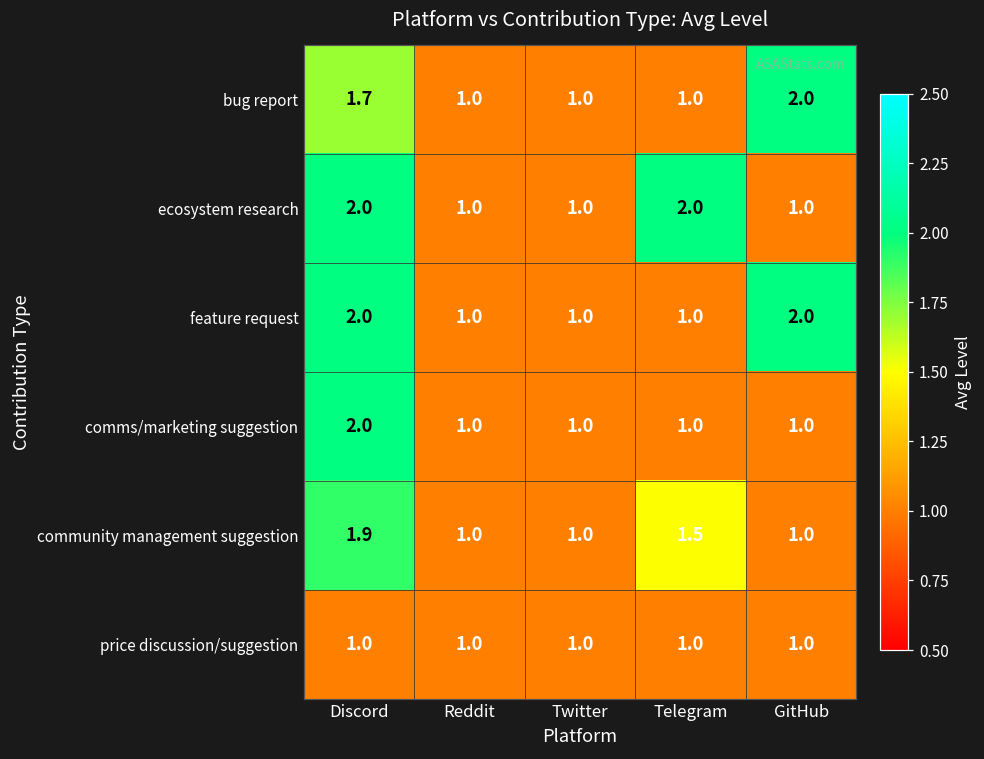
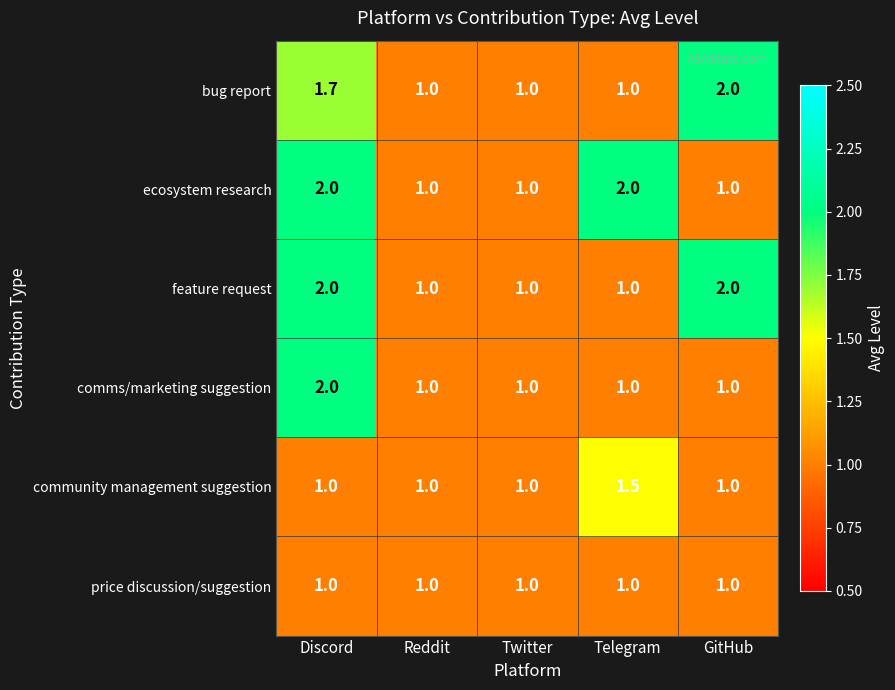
community management suggestion, Discord: 1.9 -> 1.0
